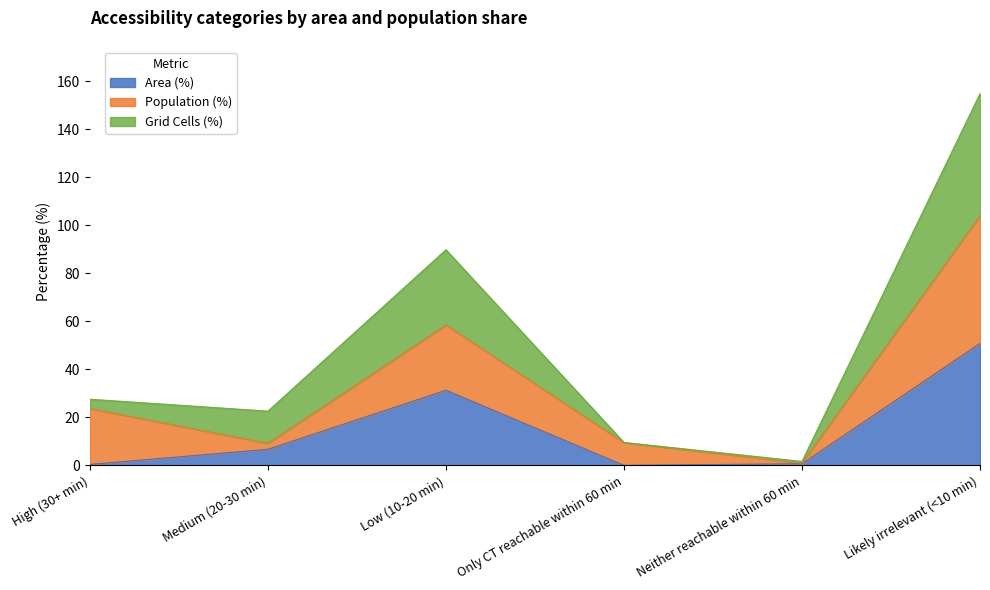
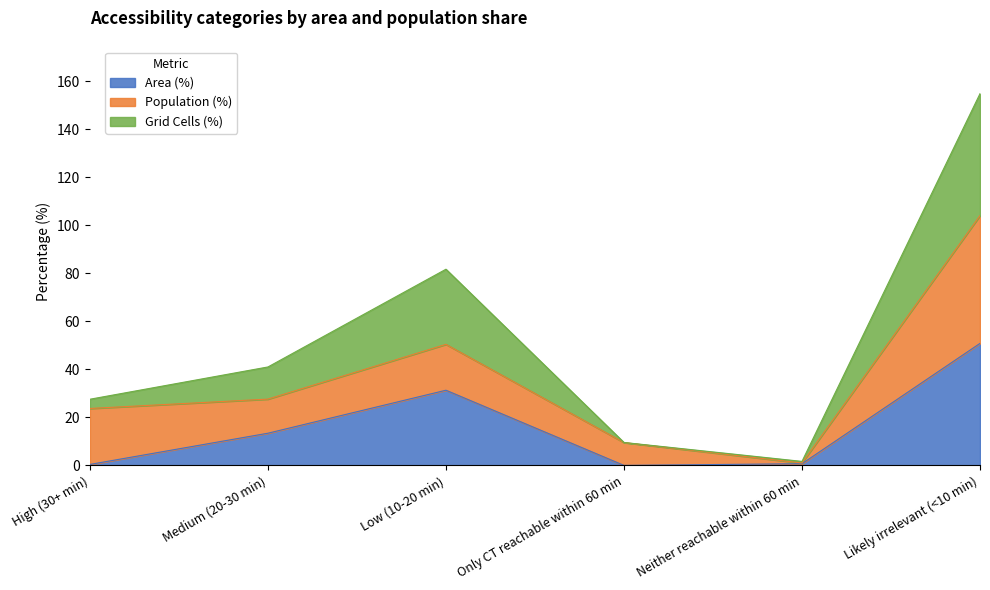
Area (%), Medium (20-30 min): 7 -> 13
Population (%), Medium (20-30 min): 2 -> 14
Population (%), Low (10-20 min): 27 -> 19
